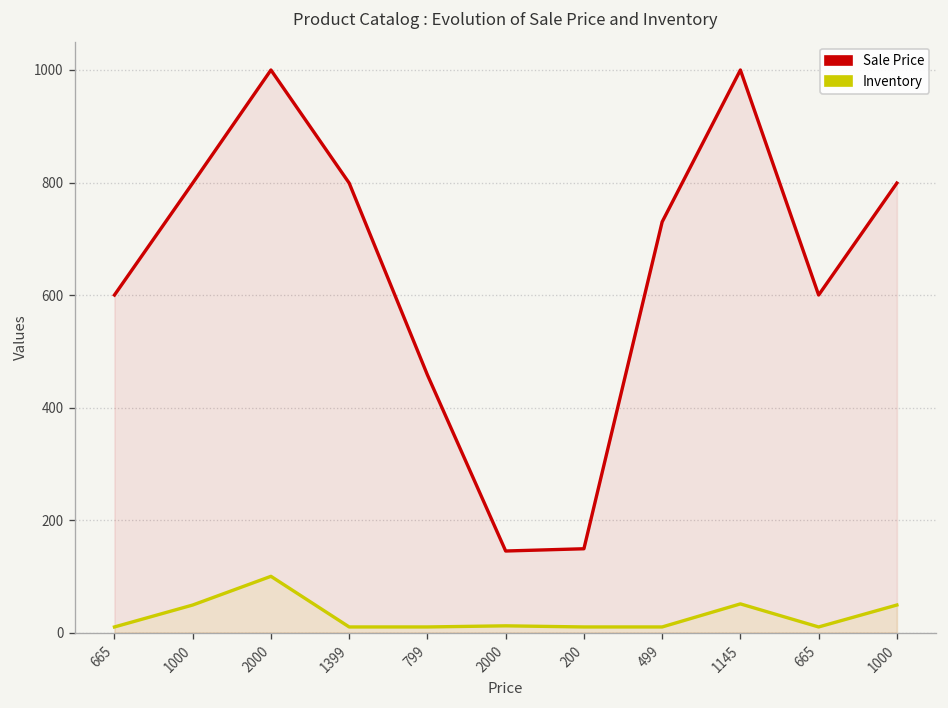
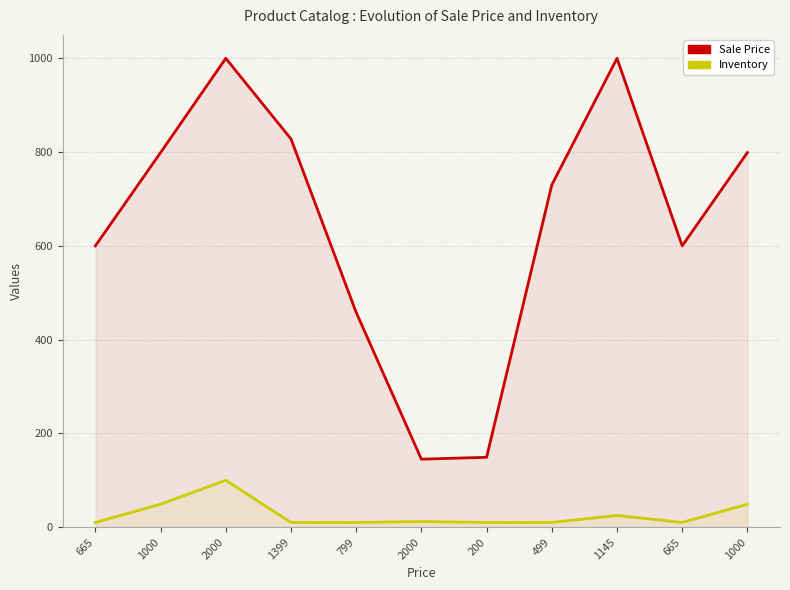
Sale Price, 1399: 800 -> 830
Inventory, 1145: 50 -> 30
